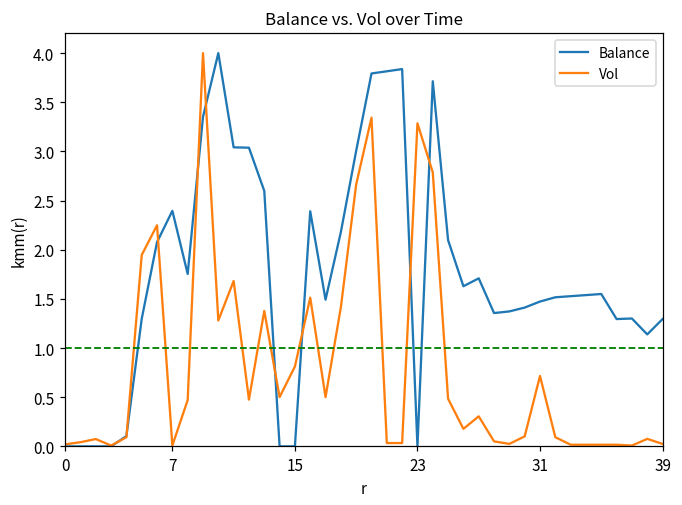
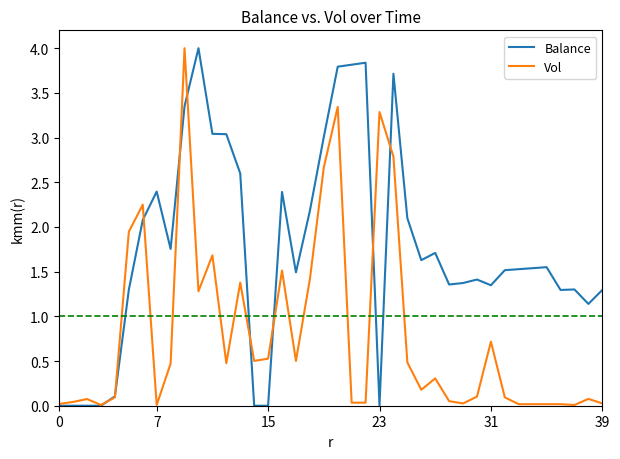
Vol, 15: 0.8 -> 0.5
Balance, 31: 1.5 -> 1.3
